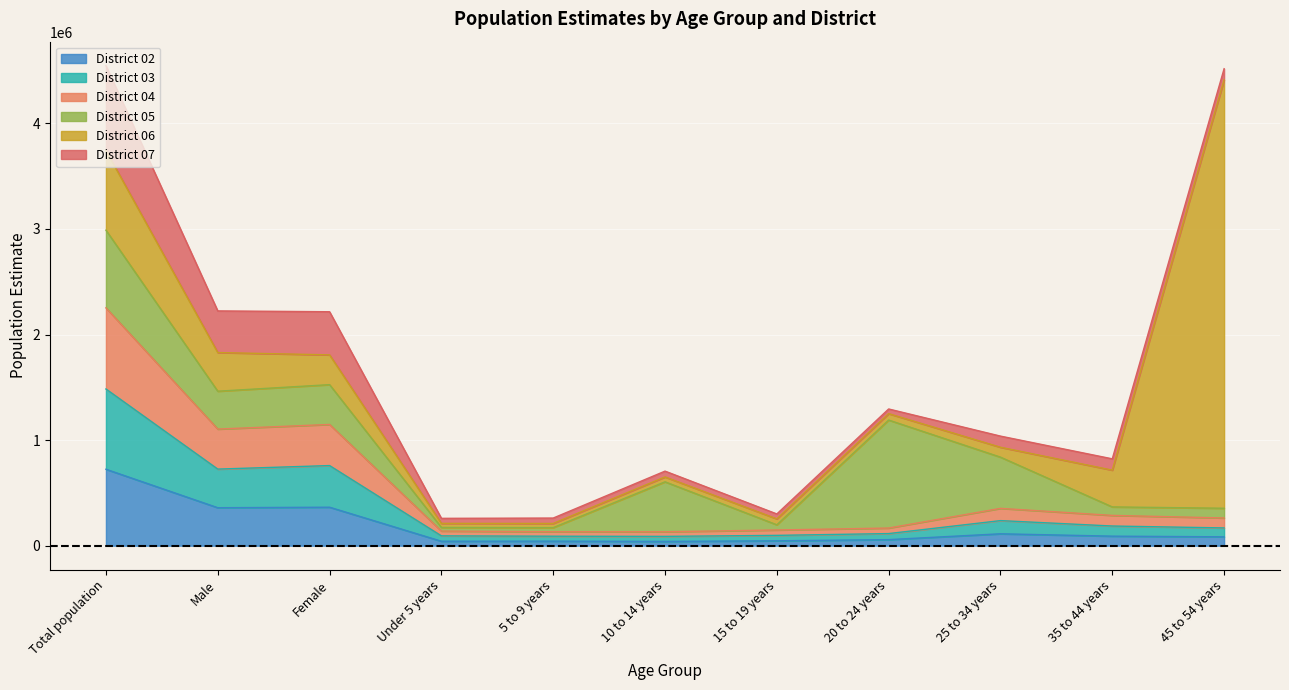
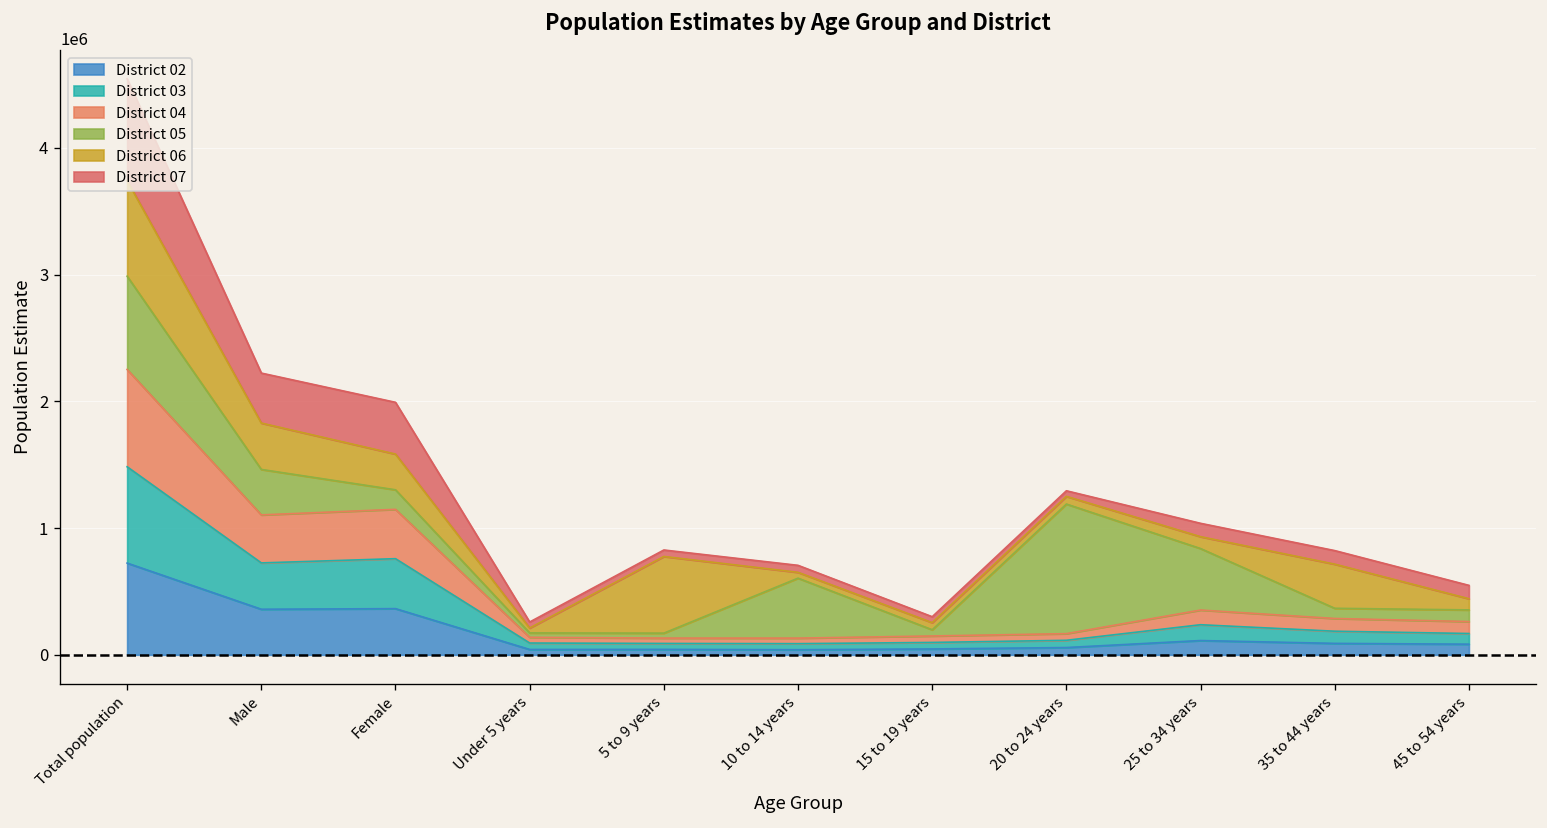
District 05, Female: 380000 -> 150000
District 06, 5 to 9 years: 40000 -> 610000
District 06, 45 to 54 years: 4060000 -> 90000
